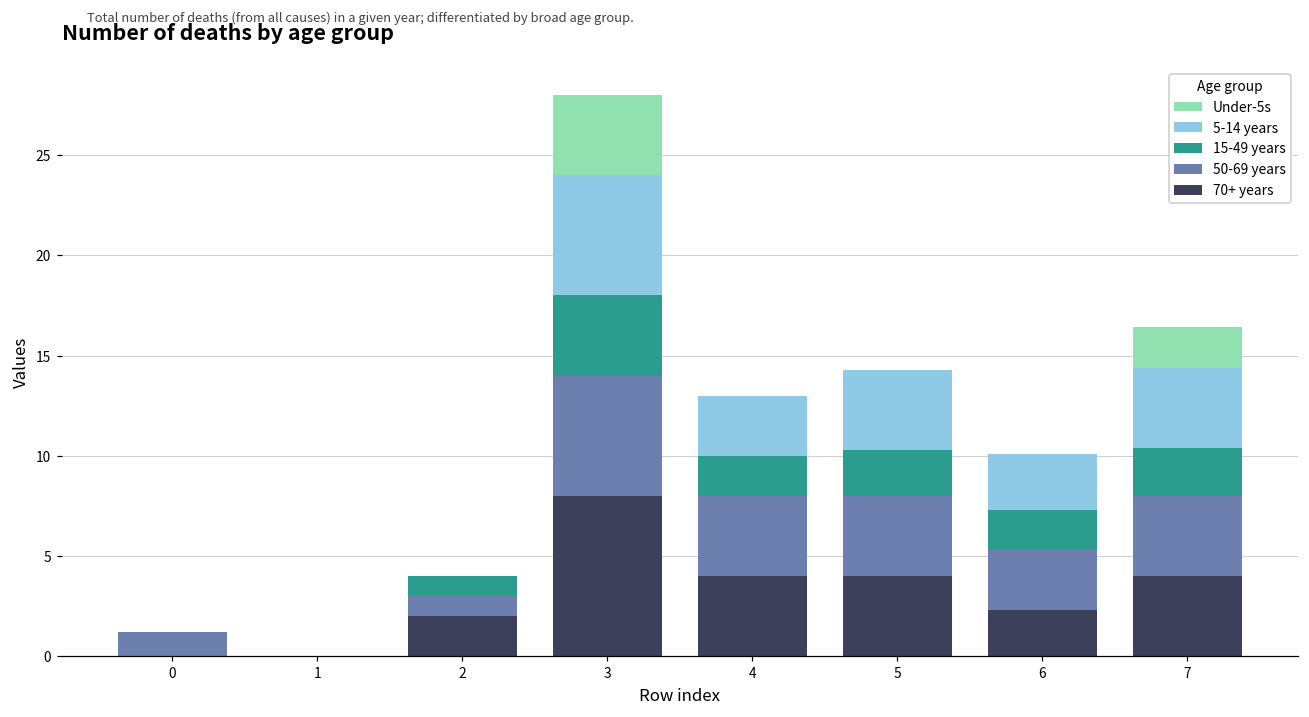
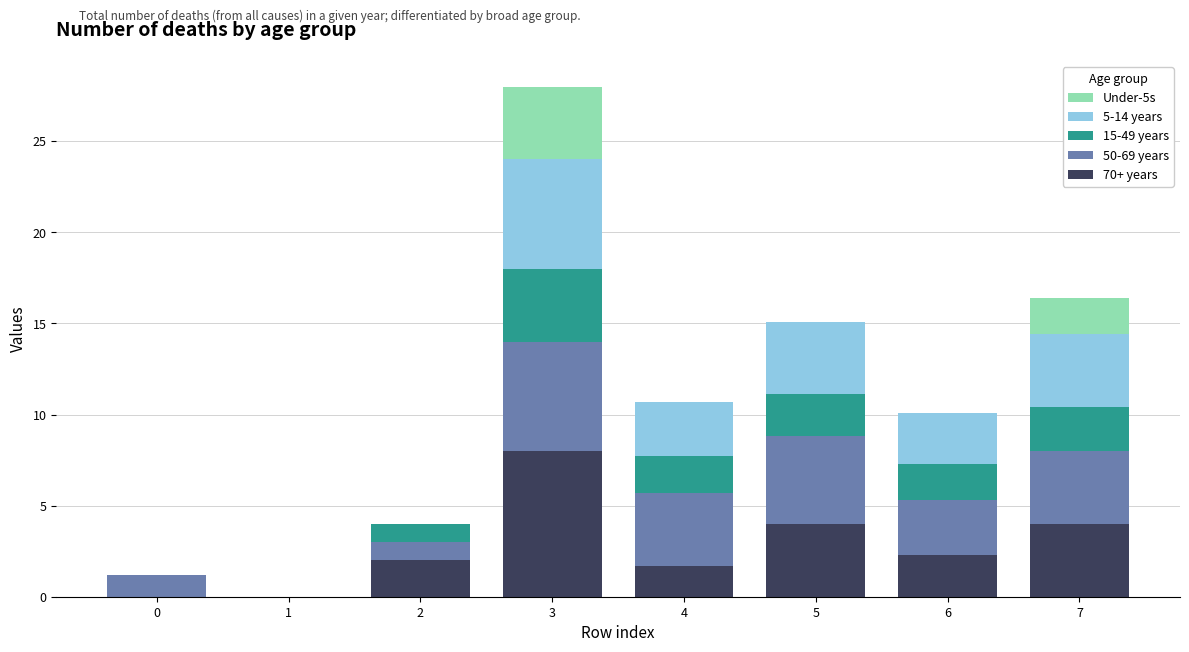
70+ years, 4: 4.0 -> 1.7
50-69 years, 5: 4.0 -> 4.8
